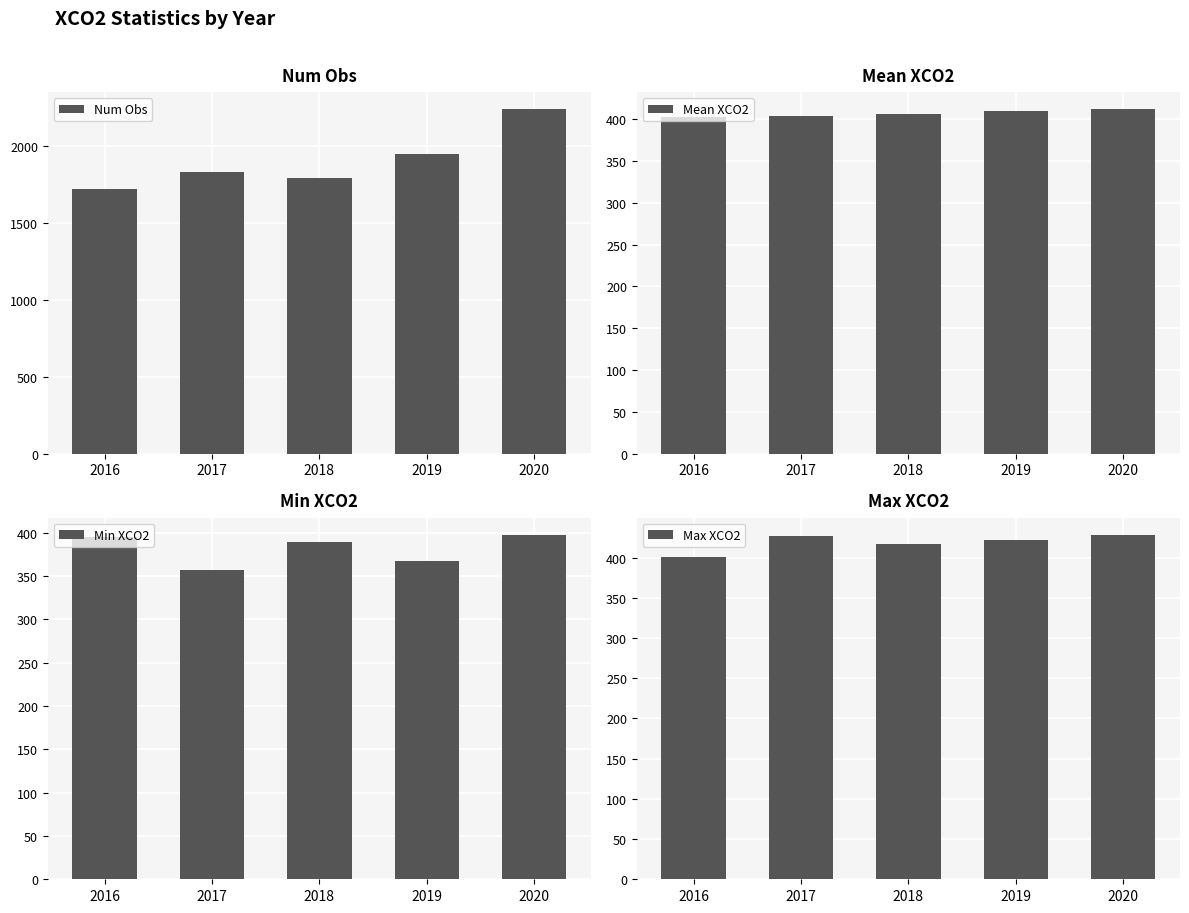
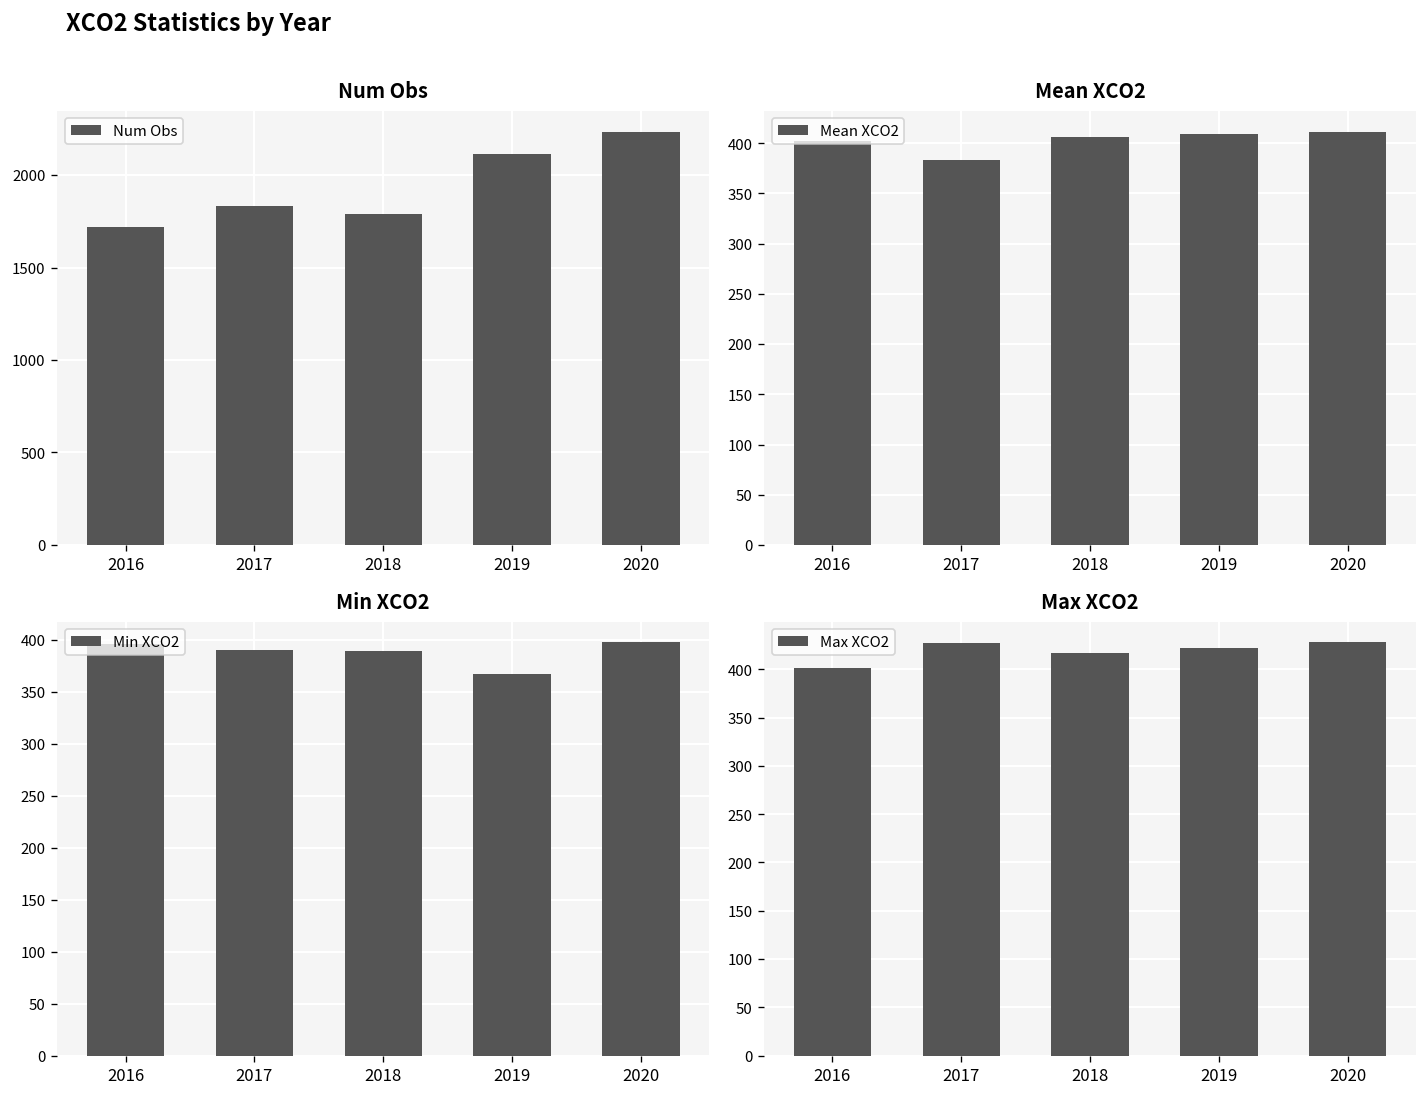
Num Obs, 2019: 1940 -> 2110
Mean XCO2, 2017: 400 -> 380
Min XCO2, 2017: 360 -> 390
